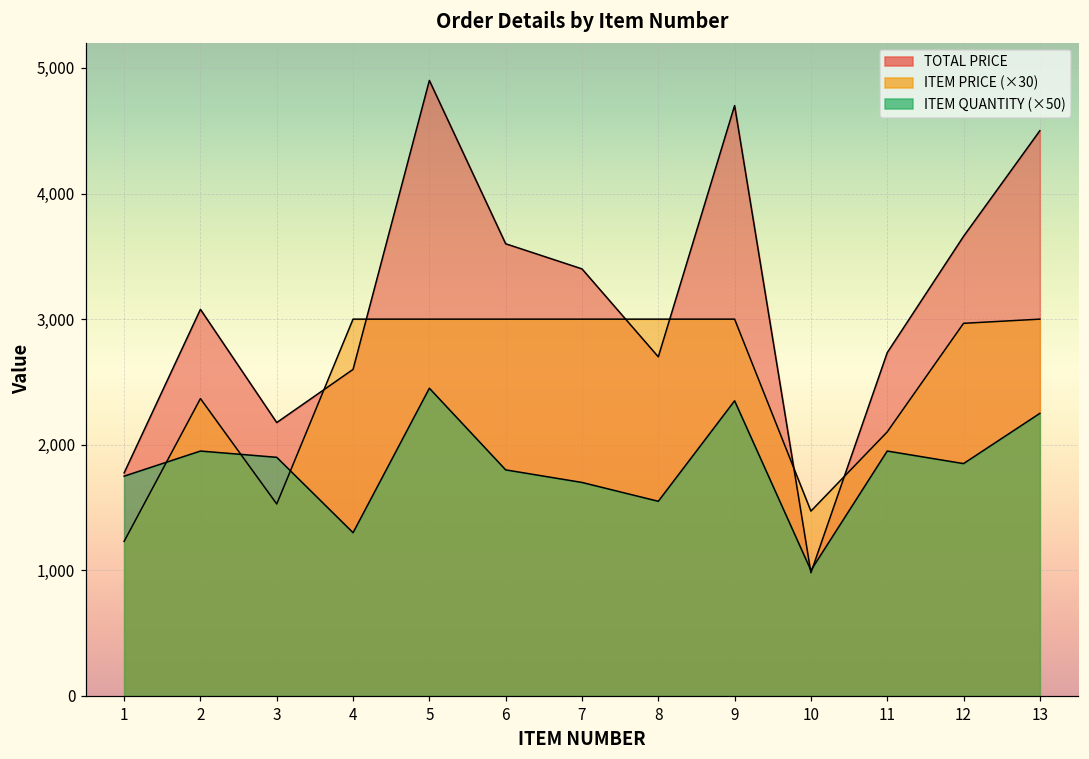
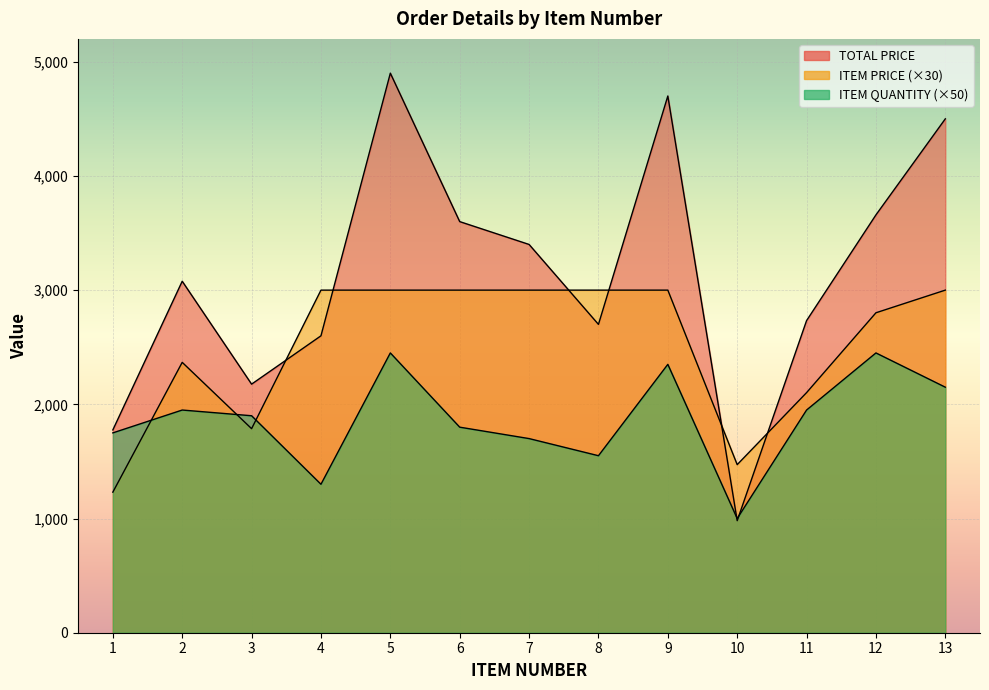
ITEM PRICE (×30), 3: 1,530 -> 1,790
ITEM PRICE (×30), 12: 2,970 -> 2,800
ITEM QUANTITY (×50), 12: 1,850 -> 2,450
ITEM QUANTITY (×50), 13: 2,250 -> 2,150
